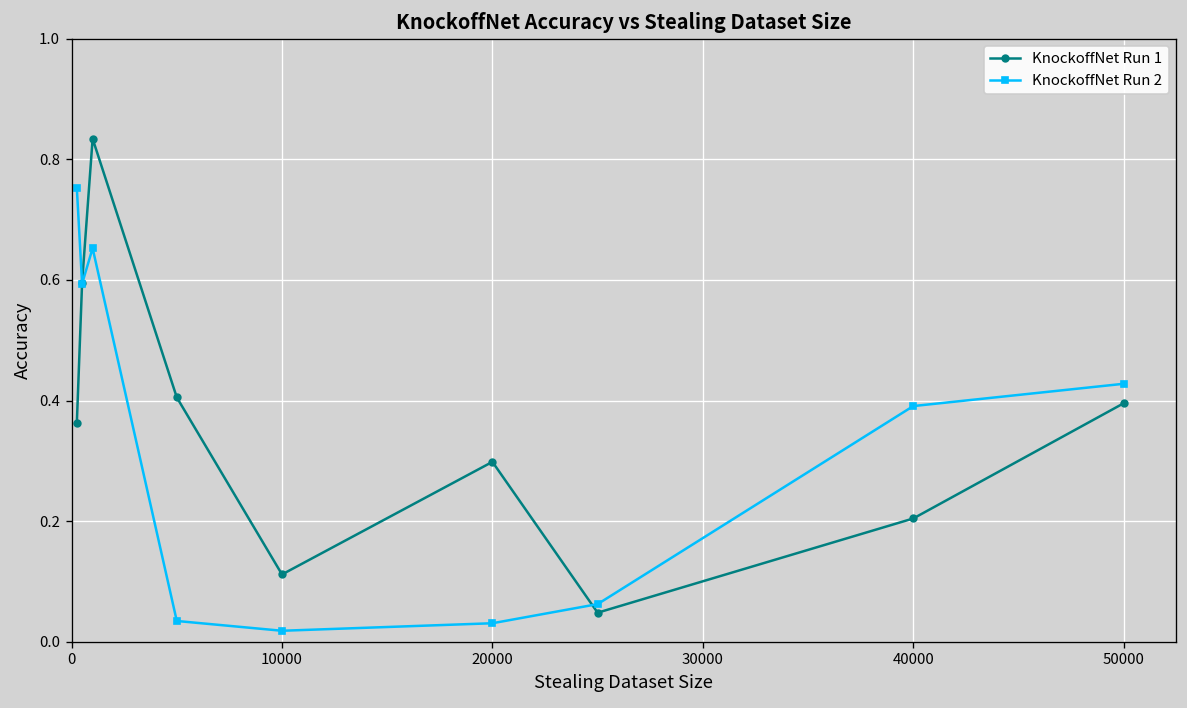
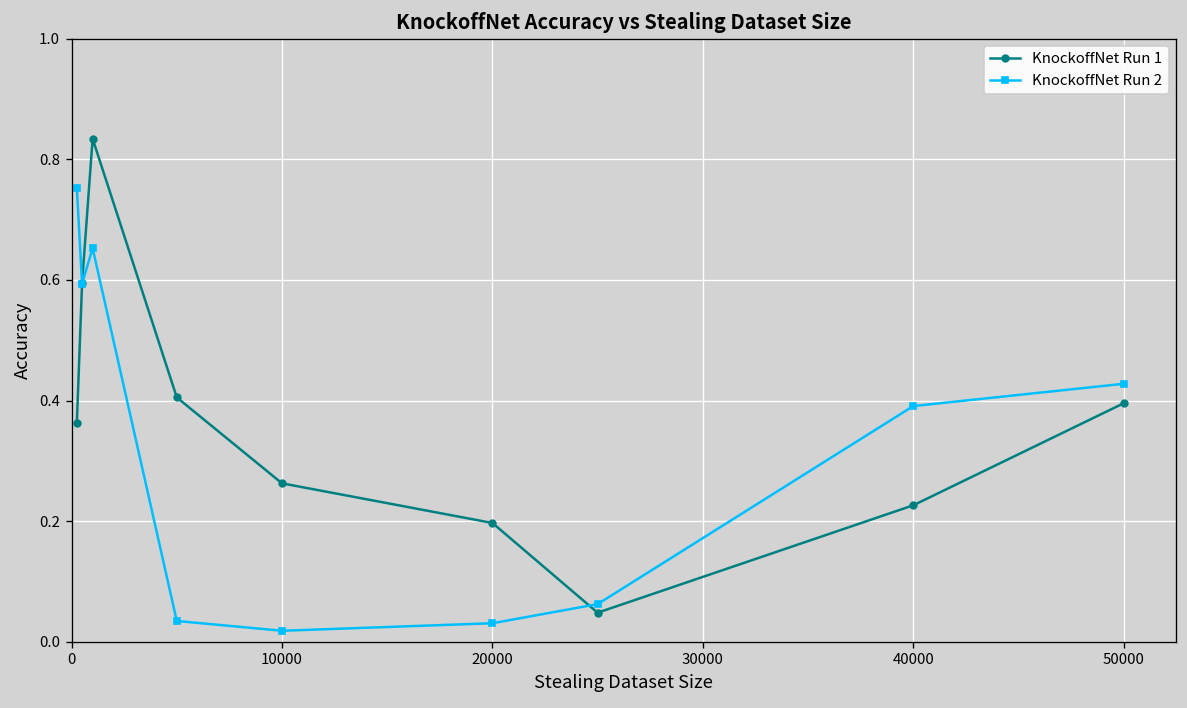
KnockoffNet Run 1, 10000: 0.11 -> 0.26
KnockoffNet Run 1, 20000: 0.30 -> 0.20
KnockoffNet Run 1, 40000: 0.20 -> 0.23
